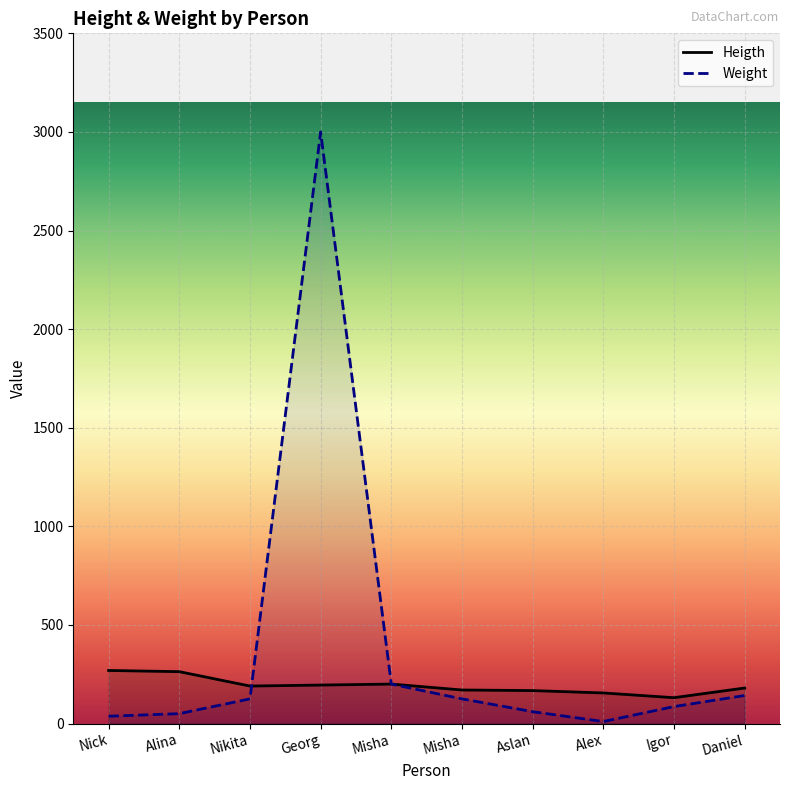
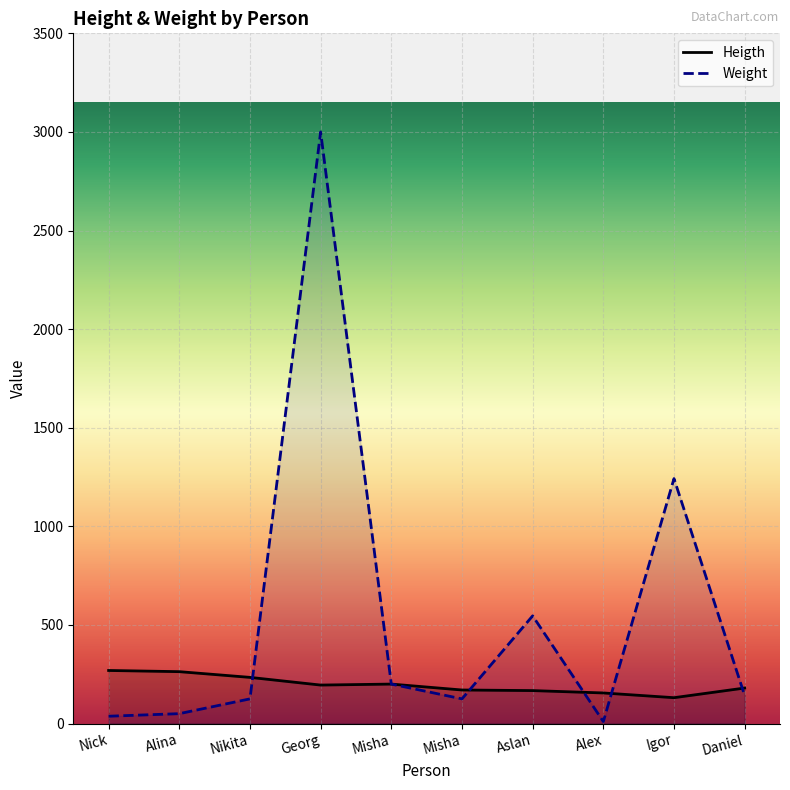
Heigth, Nikita: 190 -> 230
Weight, Aslan: 60 -> 550
Weight, Igor: 90 -> 1240
